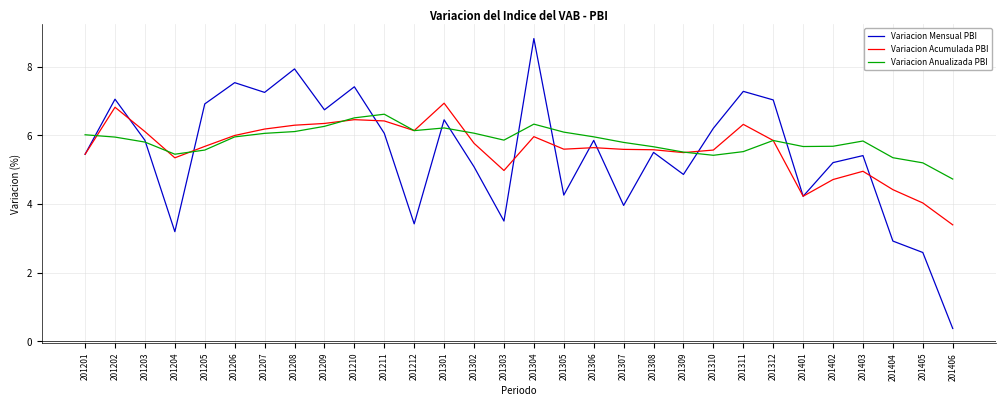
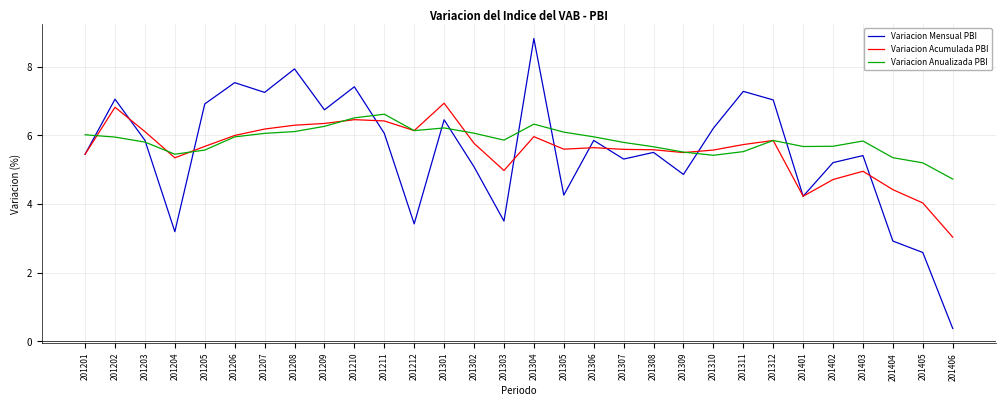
Variacion Mensual PBI, 201307: 4.0 -> 5.3
Variacion Acumulada PBI, 201311: 6.3 -> 5.7
Variacion Acumulada PBI, 201406: 3.4 -> 3.0
